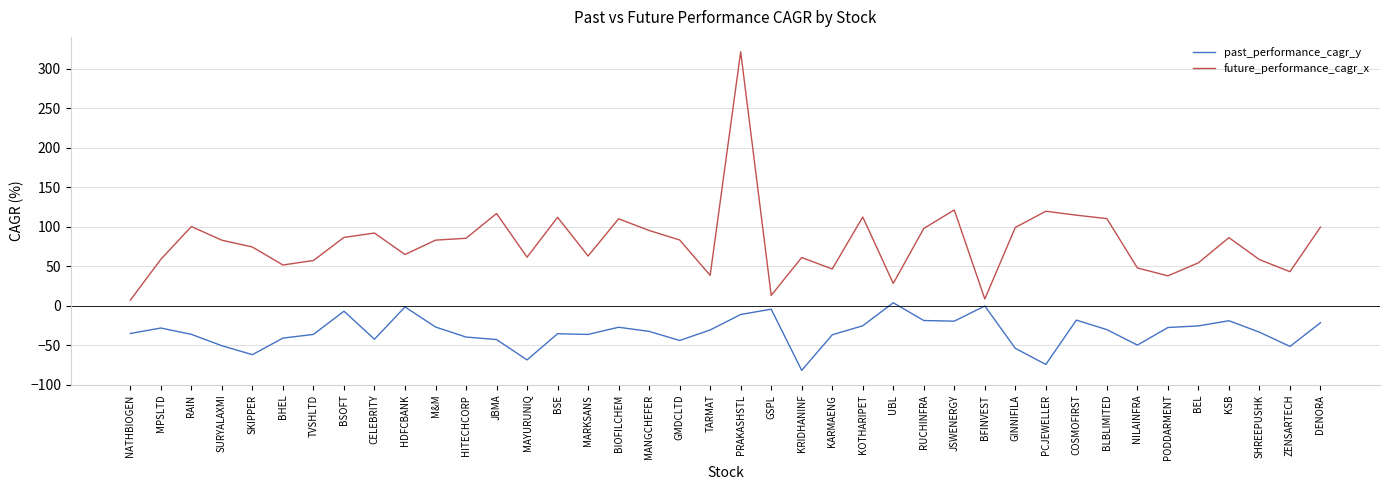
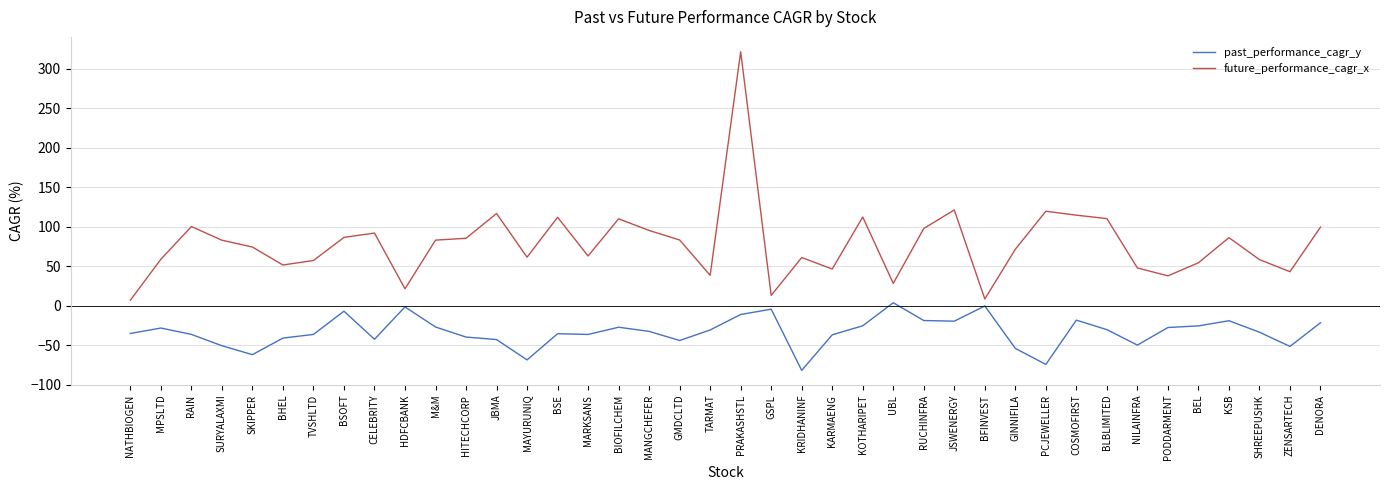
future_performance_cagr_x, HDFCBANK: 60 -> 20
future_performance_cagr_x, GINNIFILA: 100 -> 70
